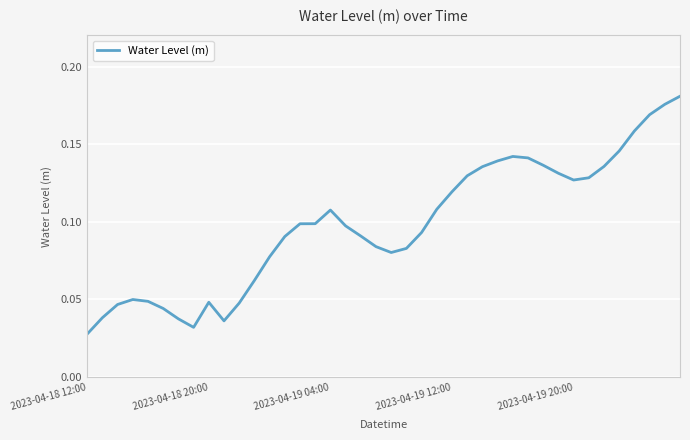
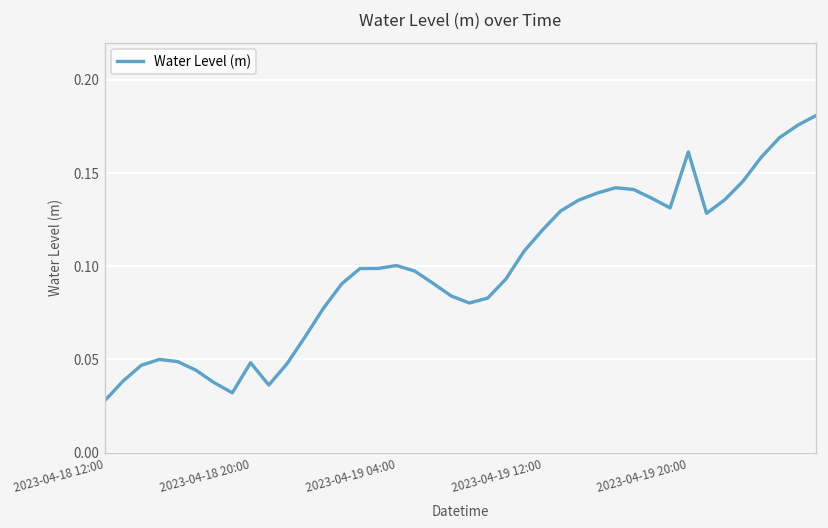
2023-04-19 04:00: 0.108 -> 0.100
2023-04-19 20:00: 0.127 -> 0.161
